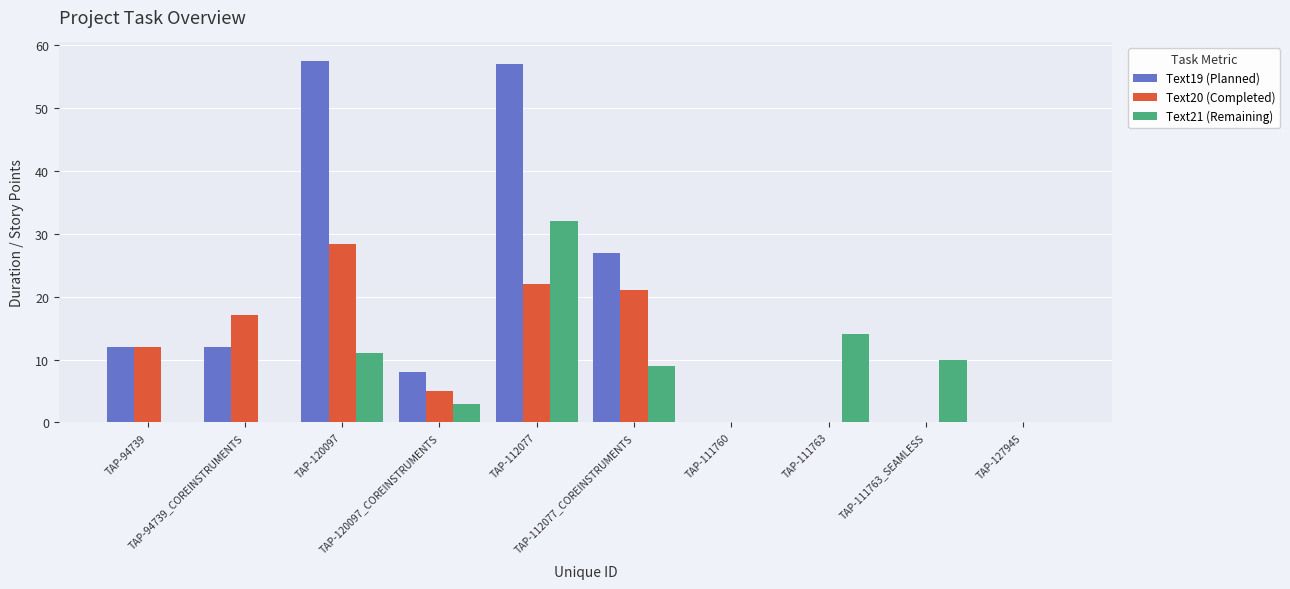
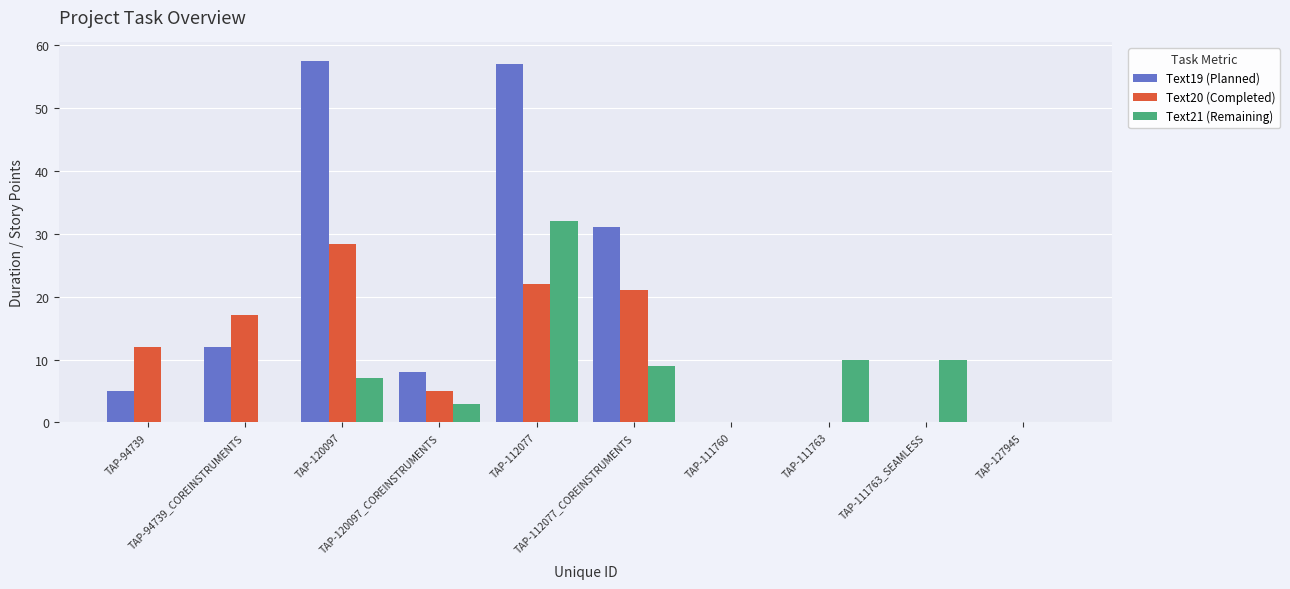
Text19 (Planned), TAP-94739: 12 -> 5
Text21 (Remaining), TAP-120097: 11 -> 7
Text19 (Planned), TAP-112077_COREINSTRUMENTS: 27 -> 31
Text21 (Remaining), TAP-111763: 14 -> 10
